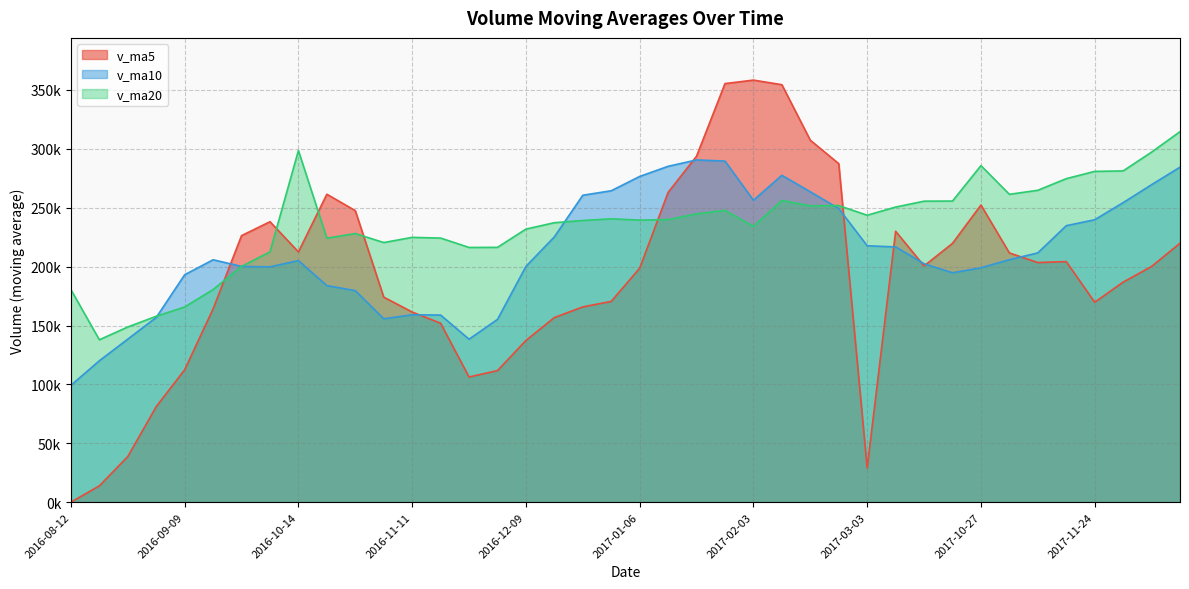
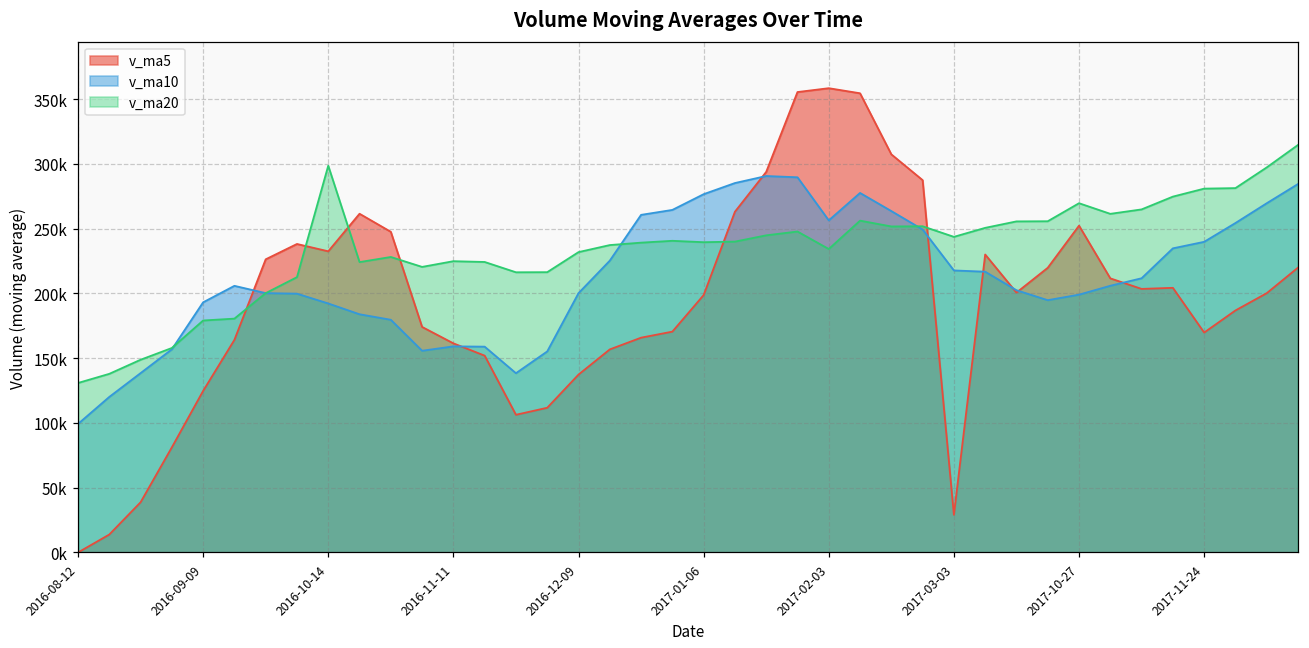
v_ma20, 2016-08-12: 180000 -> 131000
v_ma5, 2016-09-09: 112000 -> 125000
v_ma20, 2016-09-09: 166000 -> 179000
v_ma5, 2016-10-14: 212000 -> 232000
v_ma10, 2016-10-14: 205000 -> 192000
v_ma20, 2017-10-27: 286000 -> 270000
